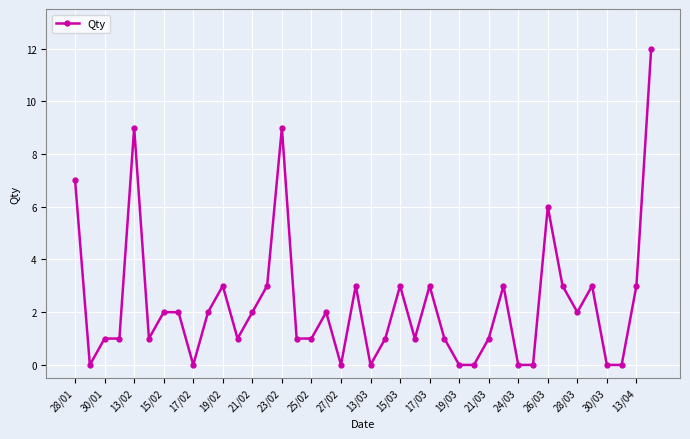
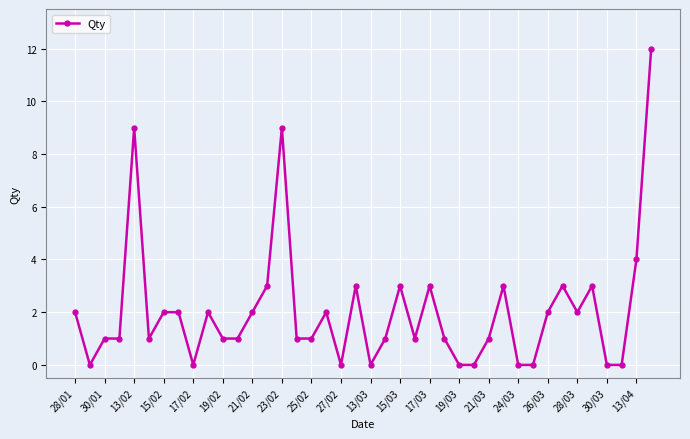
28/01: 7 -> 2
19/02: 3 -> 1
26/03: 6 -> 2
13/04: 3 -> 4
